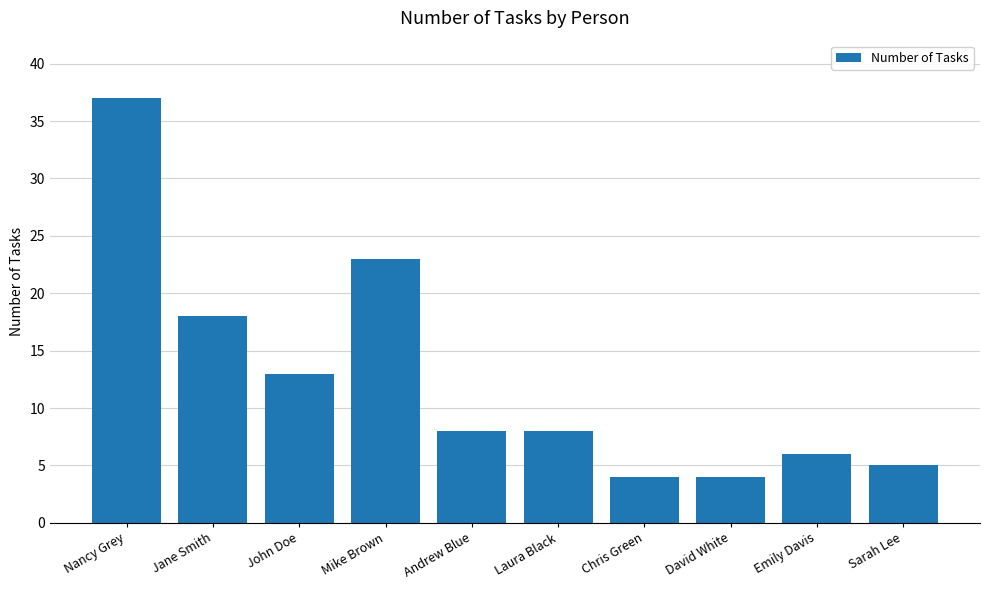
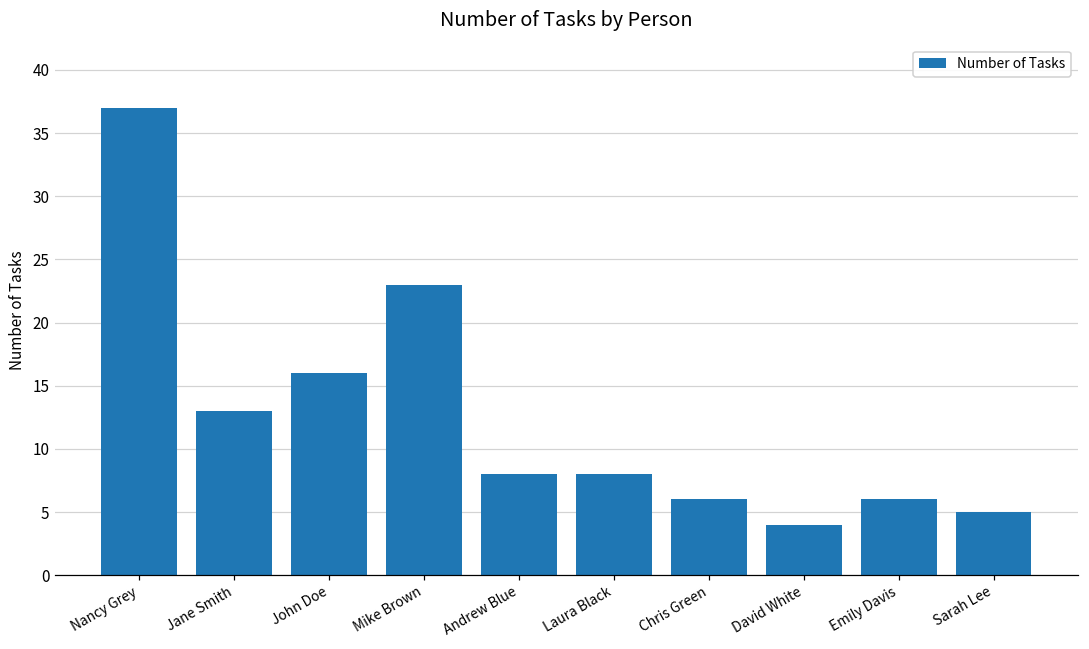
Jane Smith: 18 -> 13
John Doe: 13 -> 16
Chris Green: 4 -> 6
